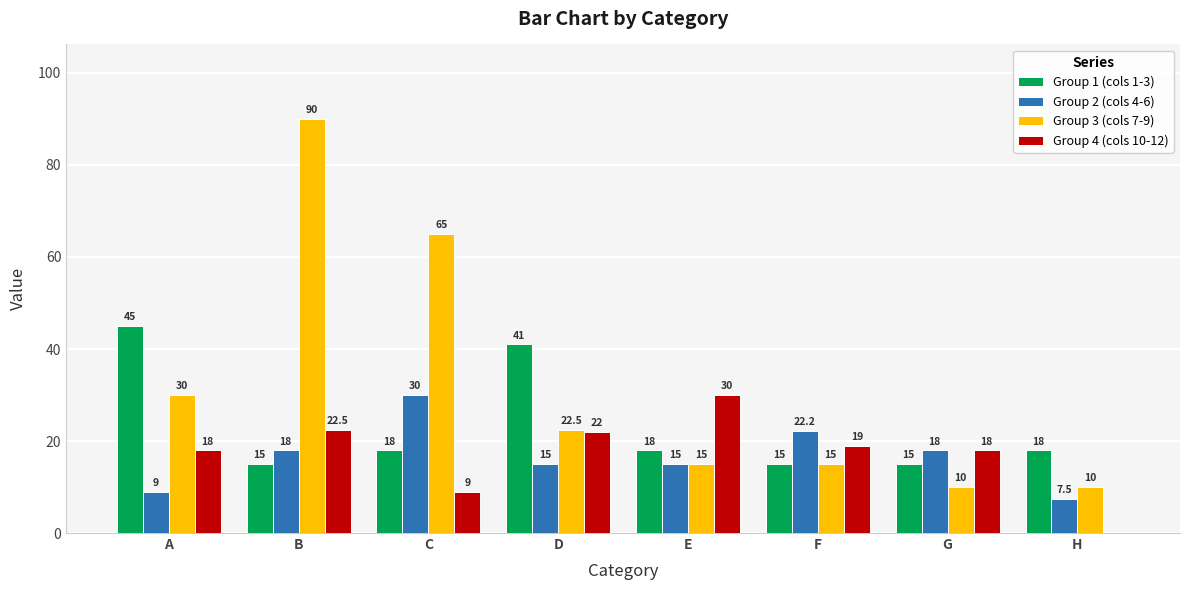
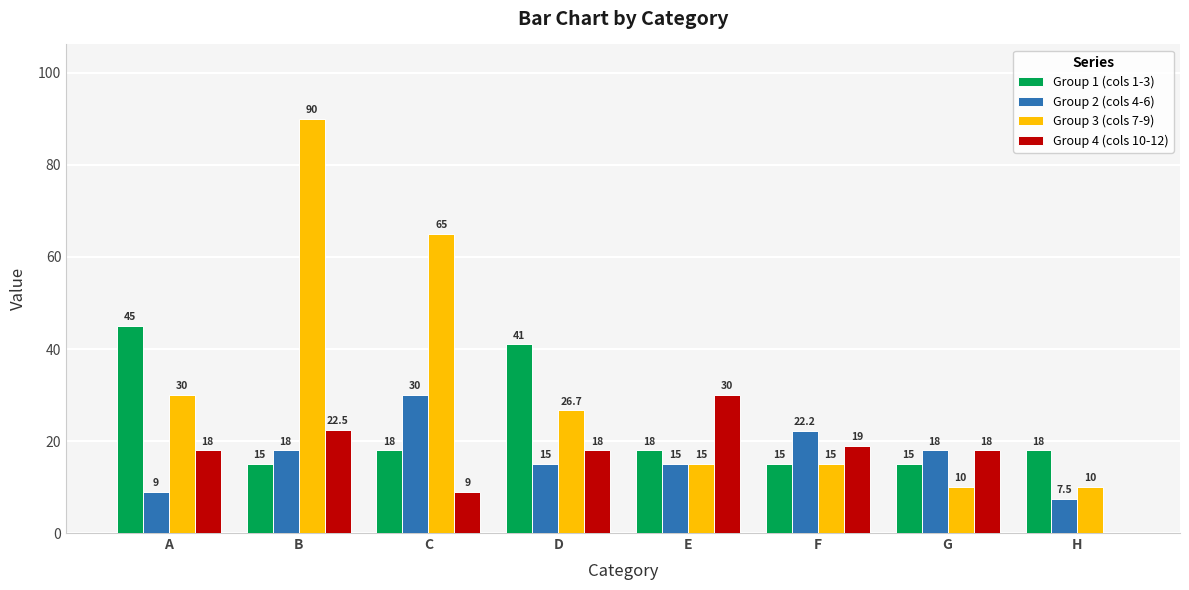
Group 3 (cols 7-9), D: 22.5 -> 26.7
Group 4 (cols 10-12), D: 22 -> 18
